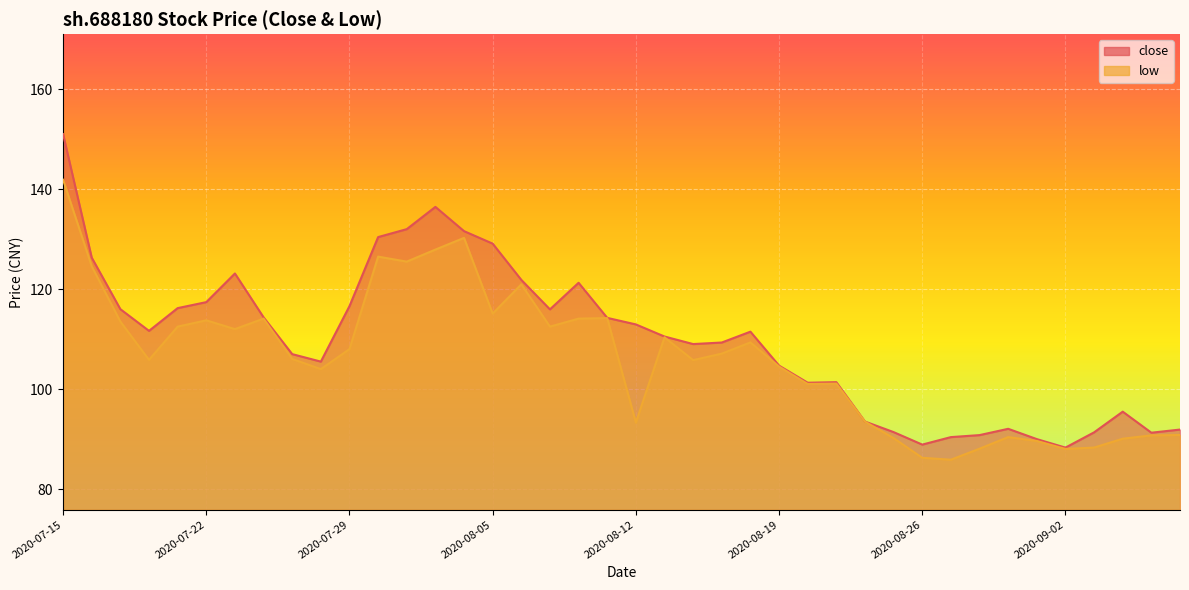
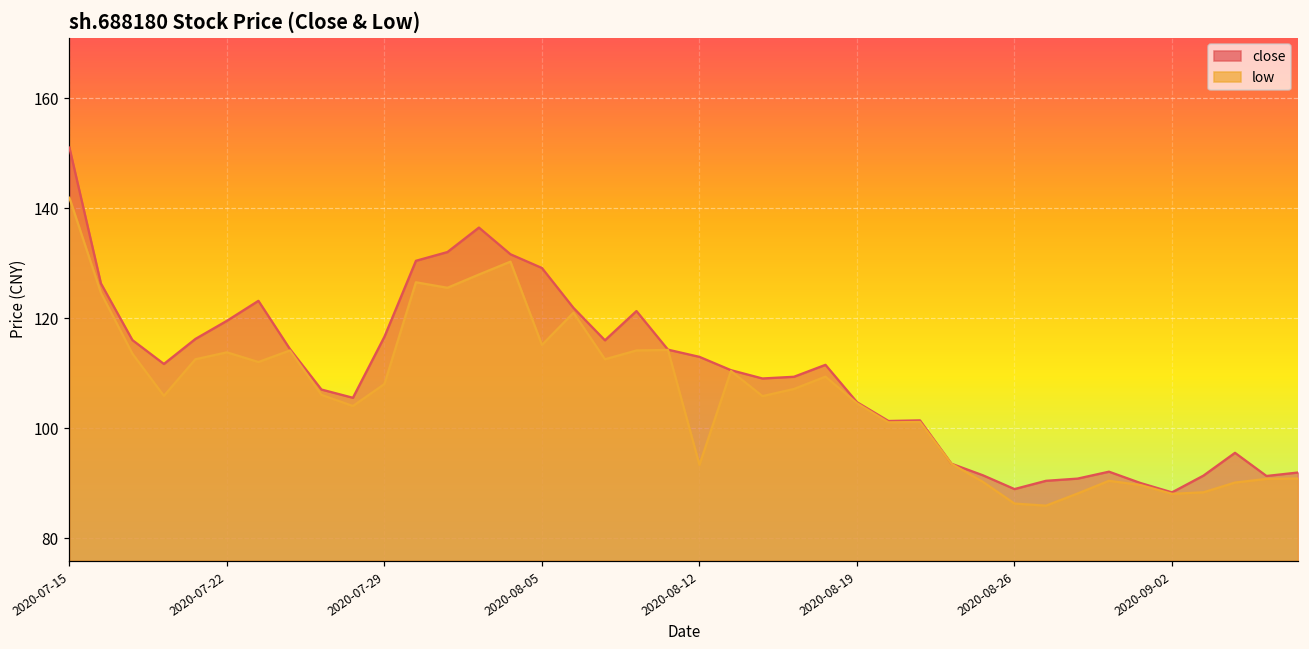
close, 2020-07-22: 117 -> 120
